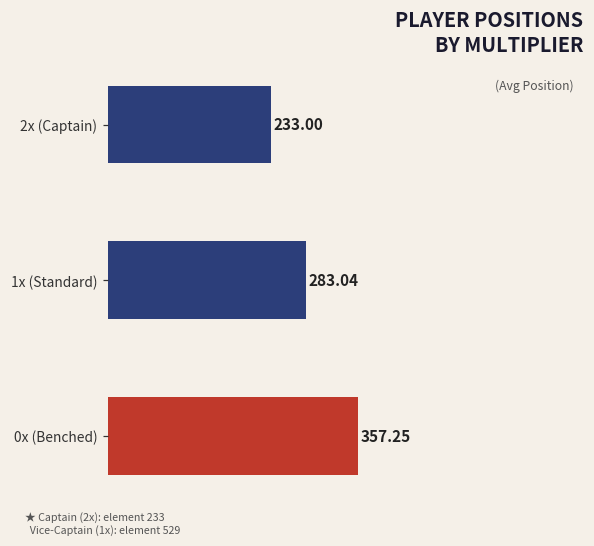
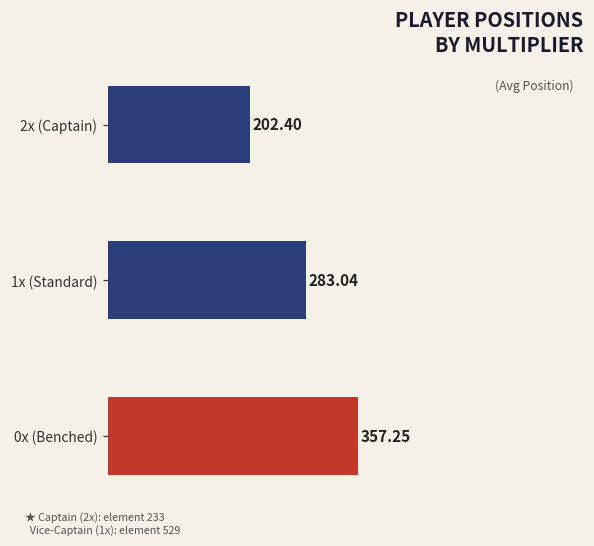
2x (Captain): 233.00 -> 202.40
